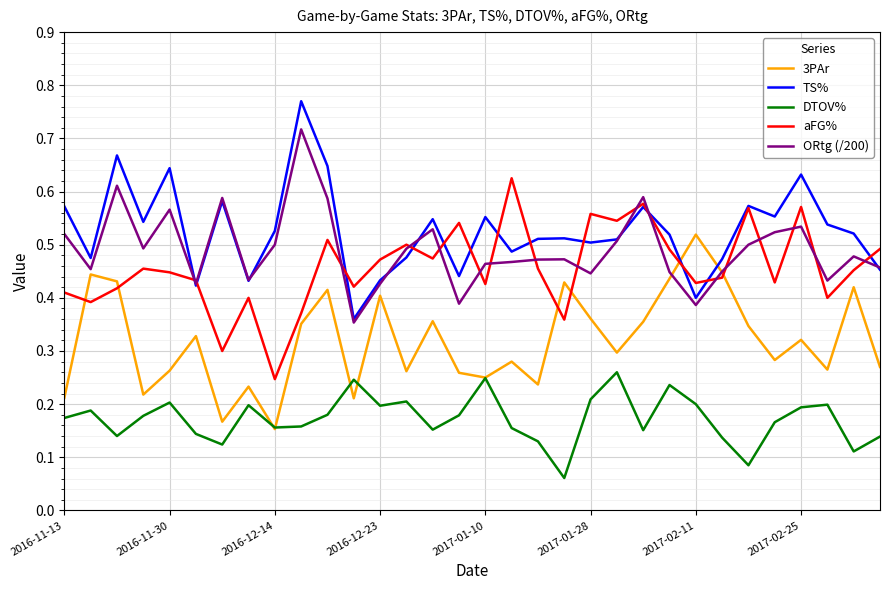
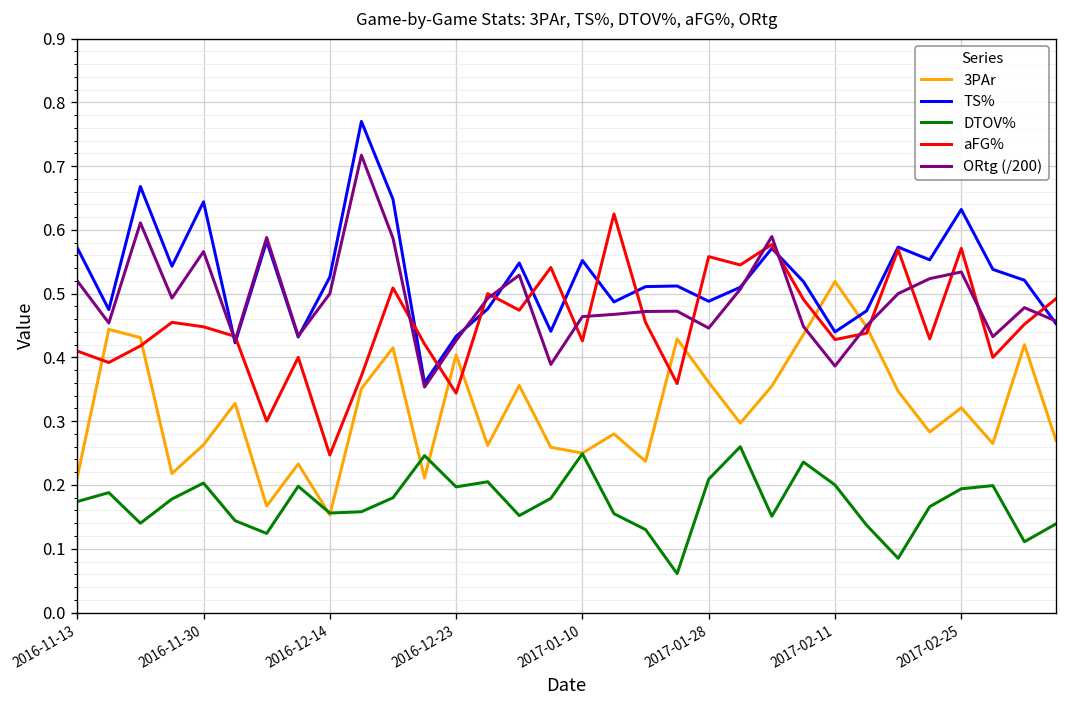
aFG%, 2016-12-23: 0.47 -> 0.34
TS%, 2017-01-28: 0.50 -> 0.49
TS%, 2017-02-11: 0.40 -> 0.44
